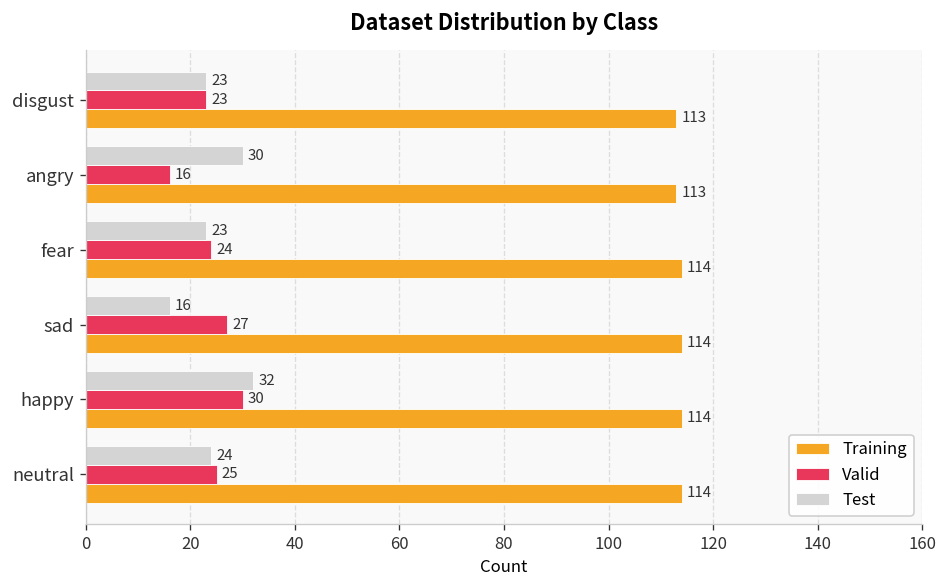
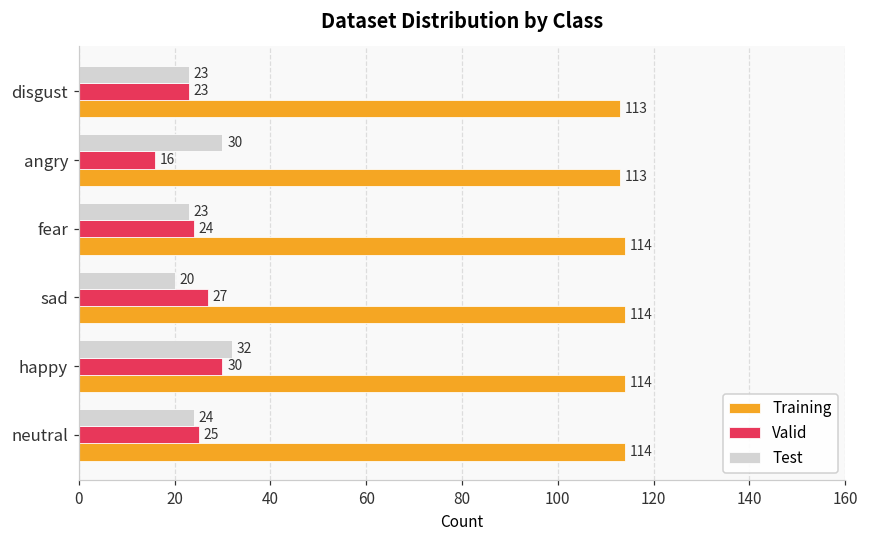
Test, sad: 16 -> 20
